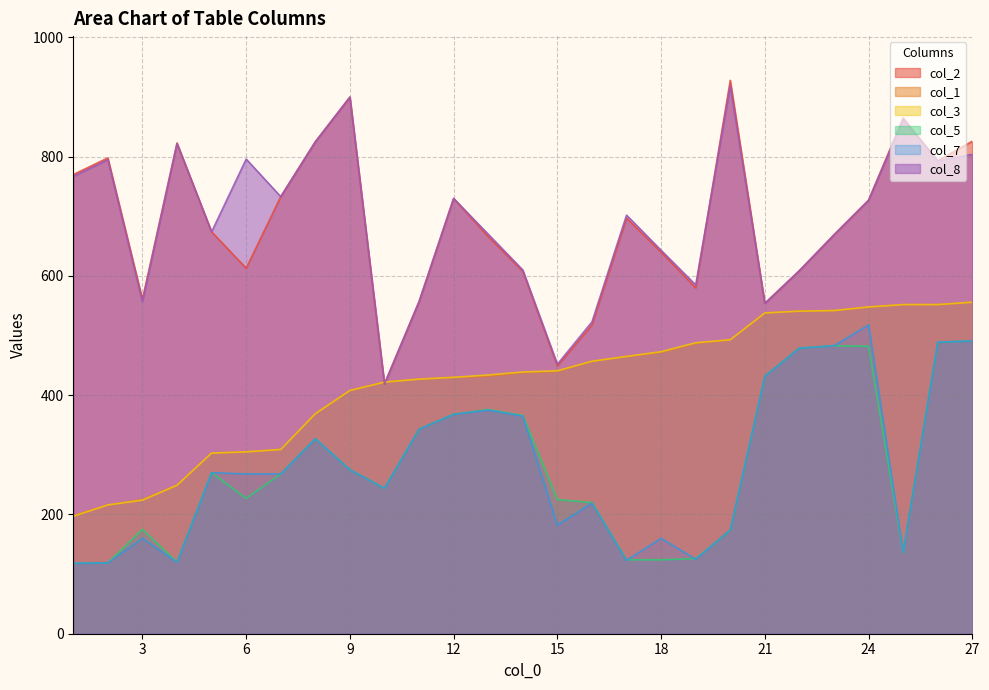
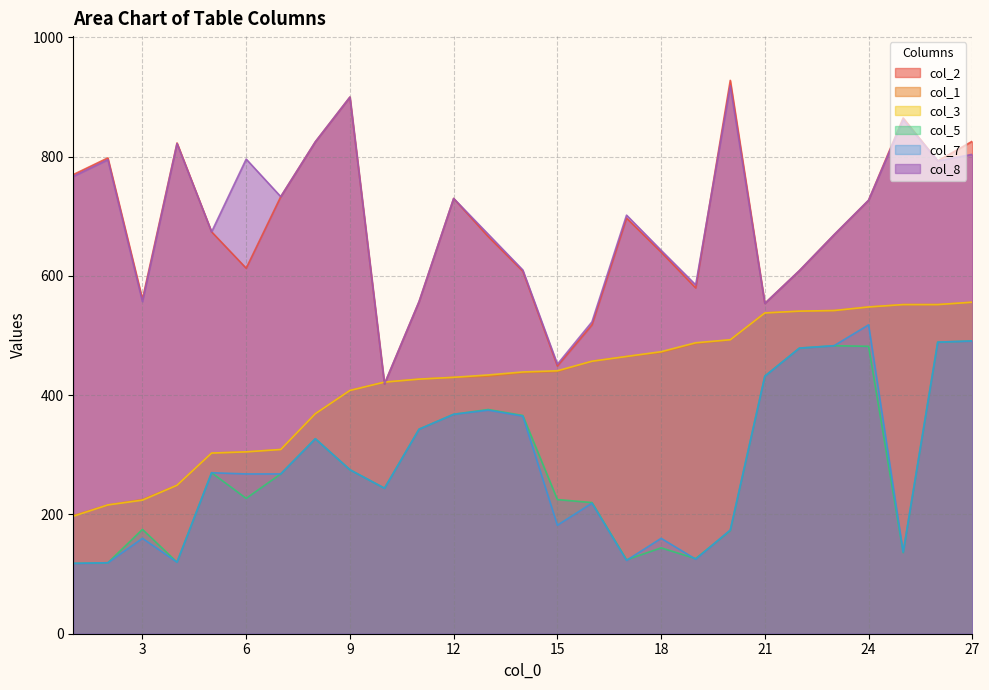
col_5, 18: 120 -> 140
